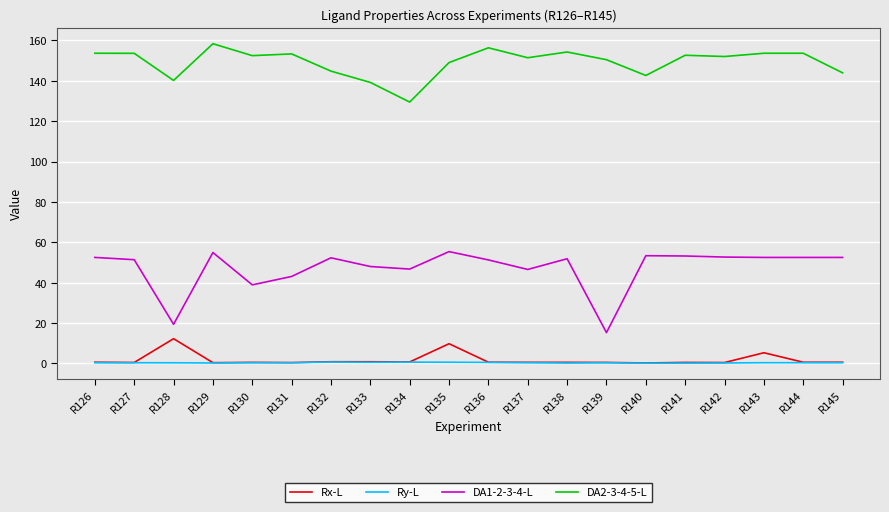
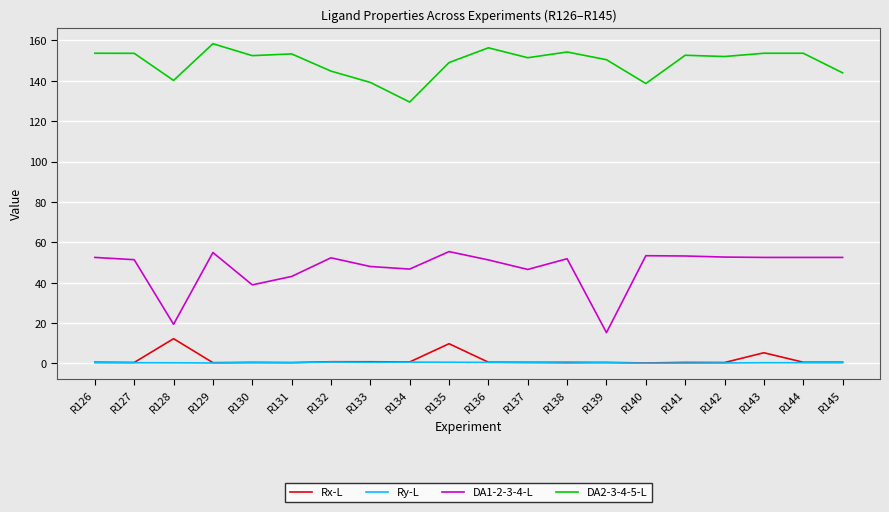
DA2-3-4-5-L, R140: 143 -> 139
